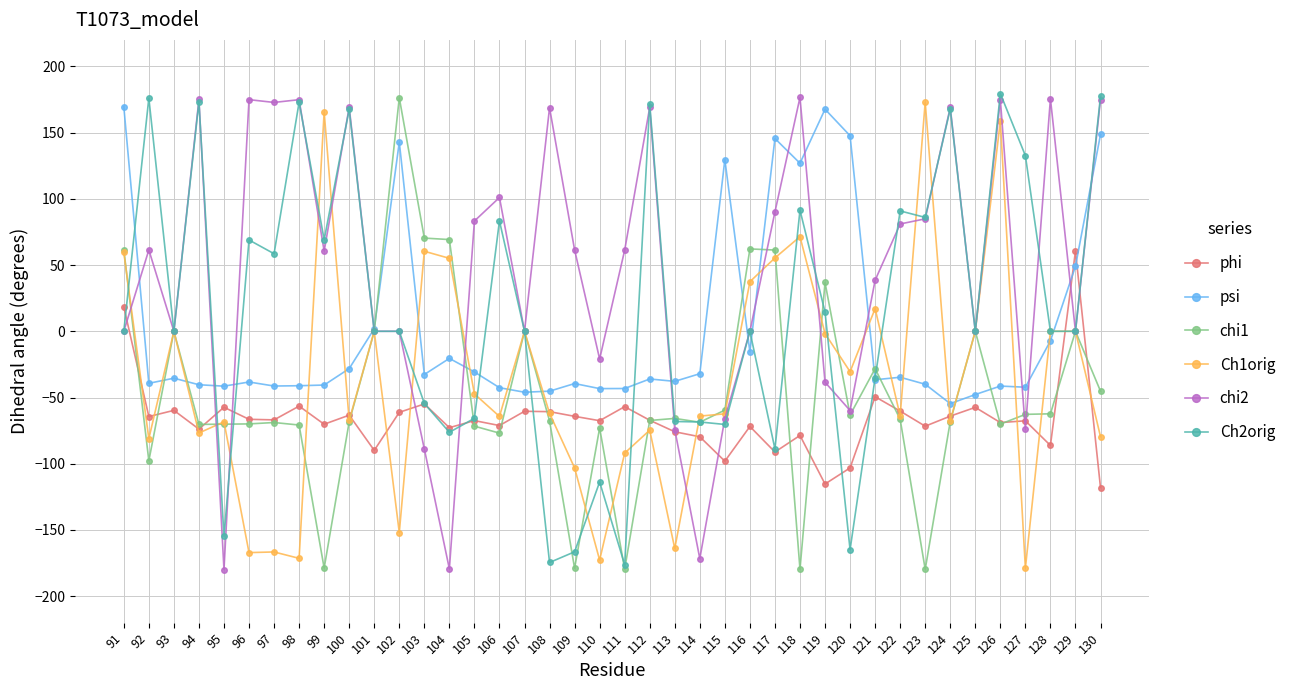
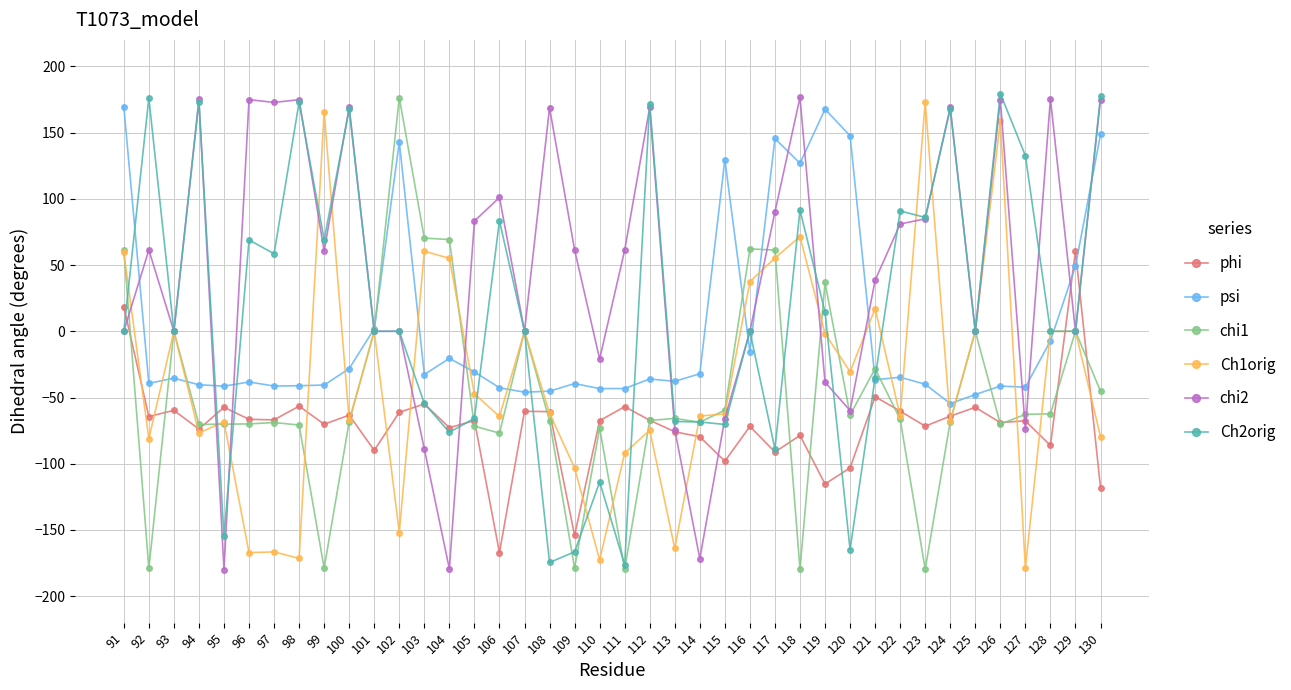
chi1, 92: -98 -> -179
phi, 106: -71 -> -167
phi, 109: -64 -> -154
